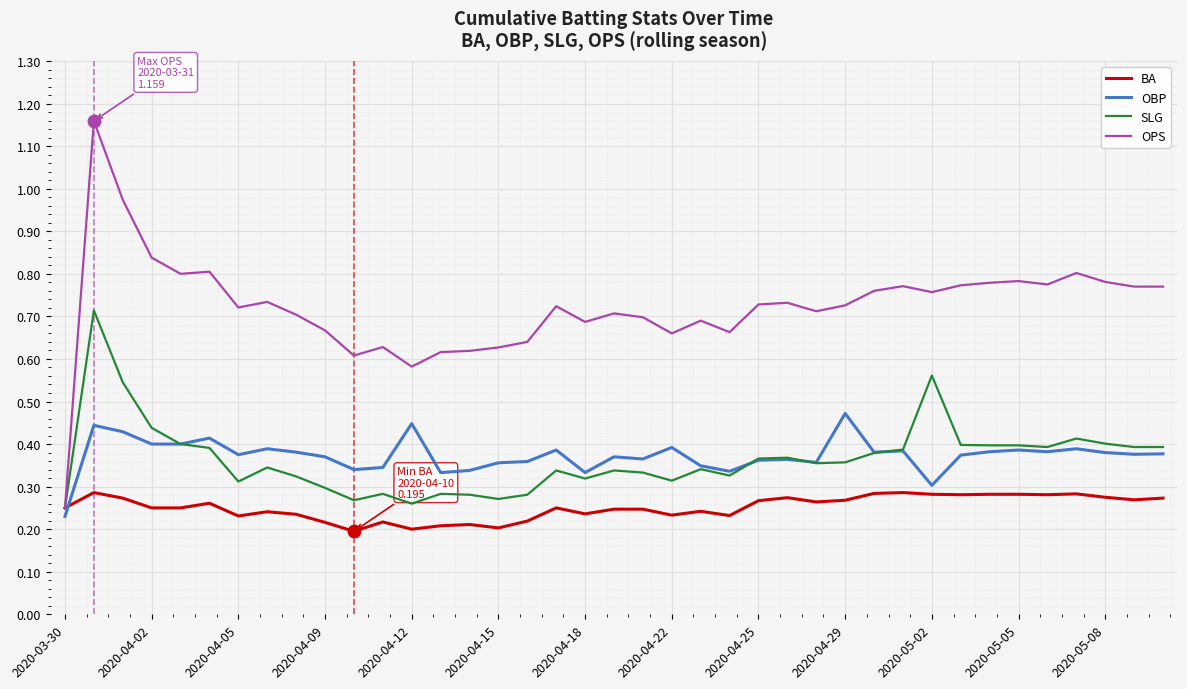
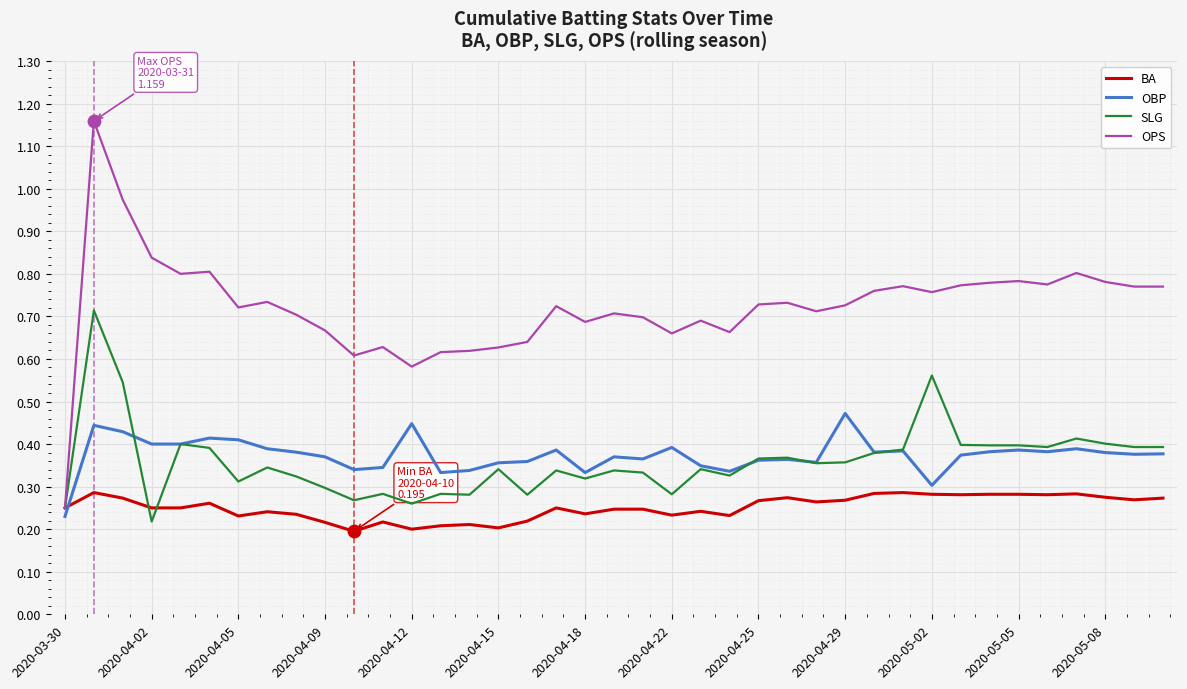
SLG, 2020-04-02: 0.44 -> 0.22
OBP, 2020-04-05: 0.38 -> 0.41
SLG, 2020-04-15: 0.27 -> 0.34
SLG, 2020-04-22: 0.31 -> 0.28
